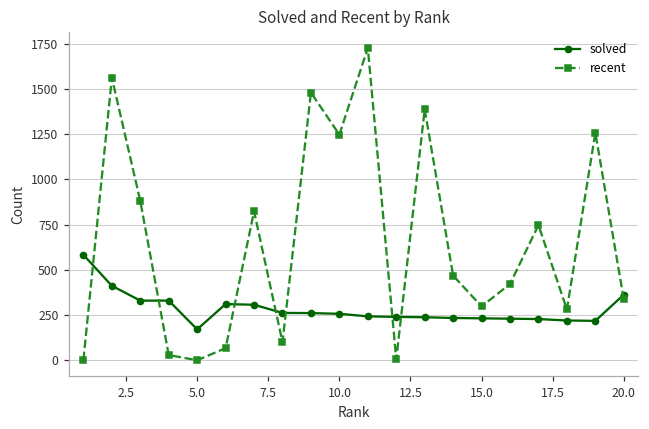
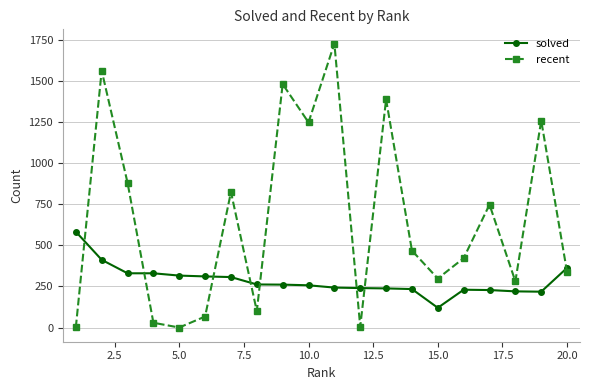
solved, 5.0: 170 -> 320
solved, 15.0: 230 -> 120
